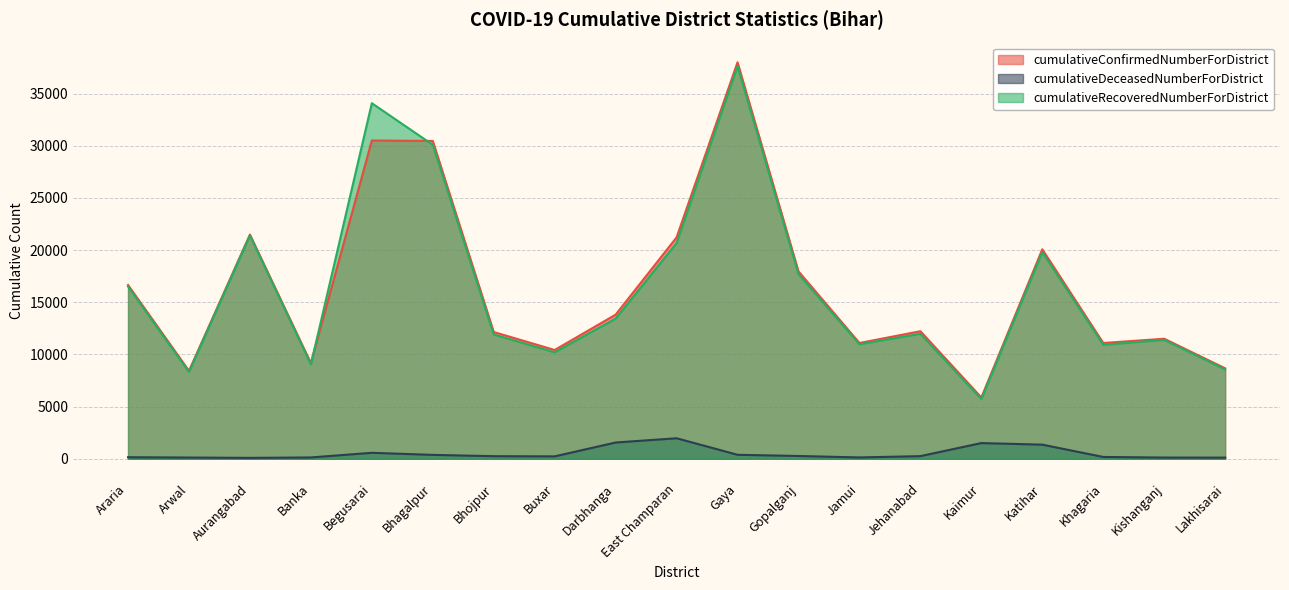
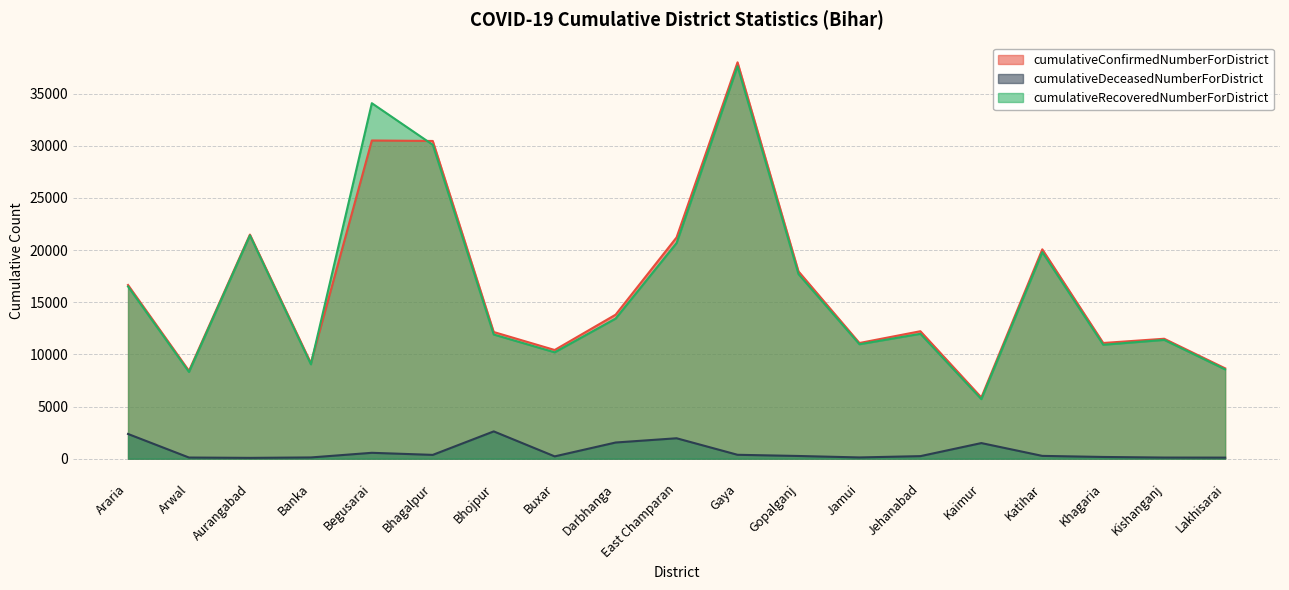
cumulativeDeceasedNumberForDistrict, Araria: 100 -> 2400
cumulativeDeceasedNumberForDistrict, Bhojpur: 200 -> 2600
cumulativeDeceasedNumberForDistrict, Katihar: 1300 -> 300
